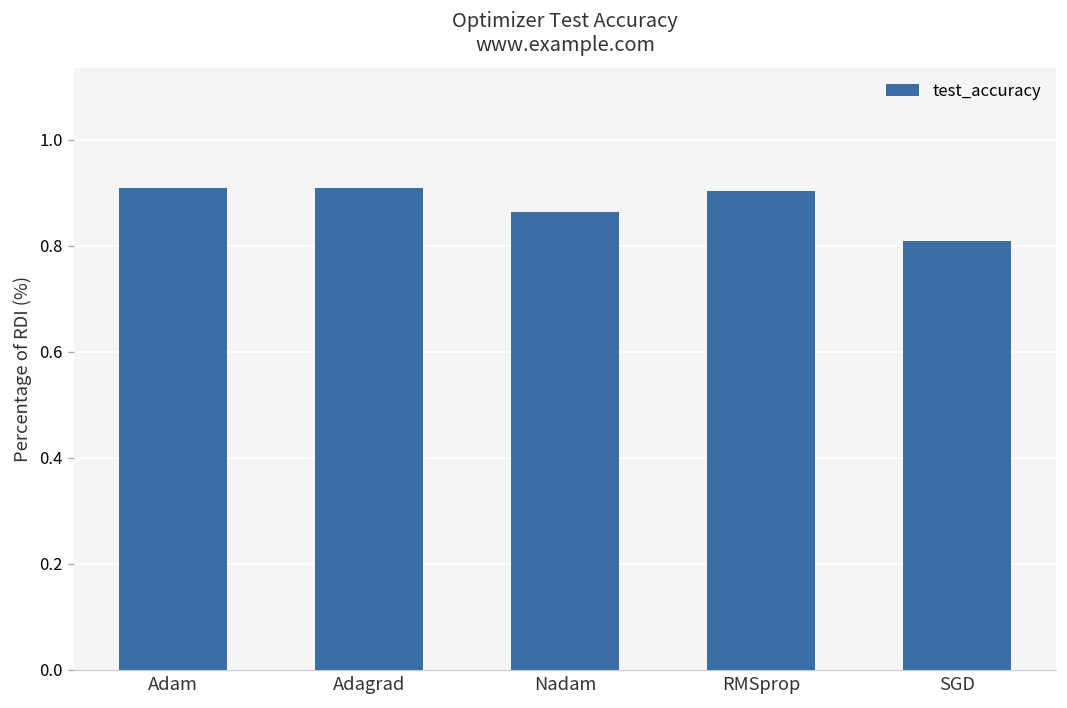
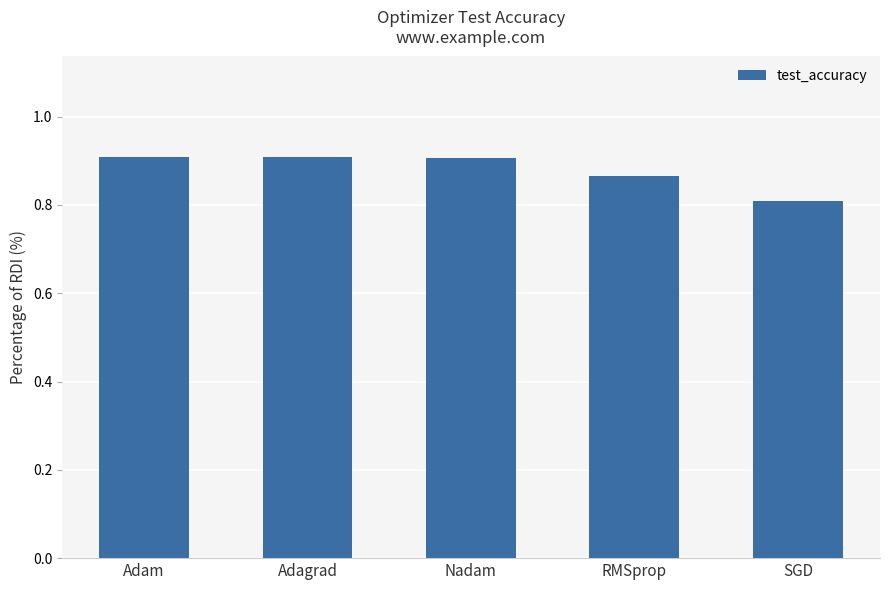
Nadam: 0.86 -> 0.91
RMSprop: 0.90 -> 0.87
